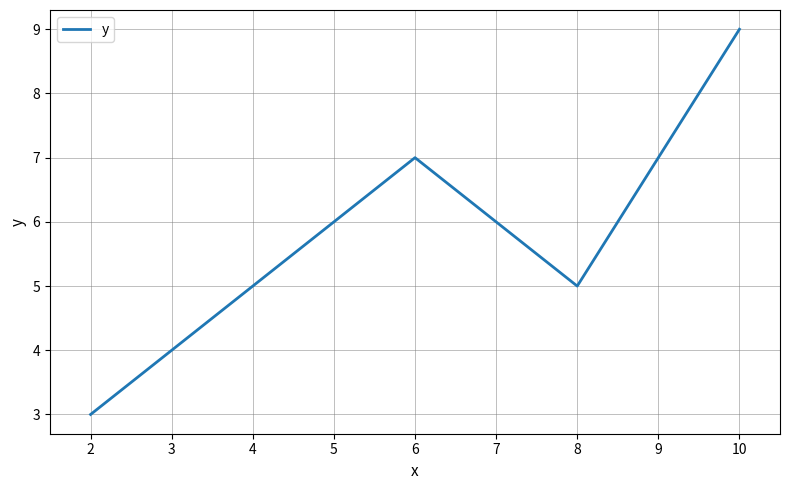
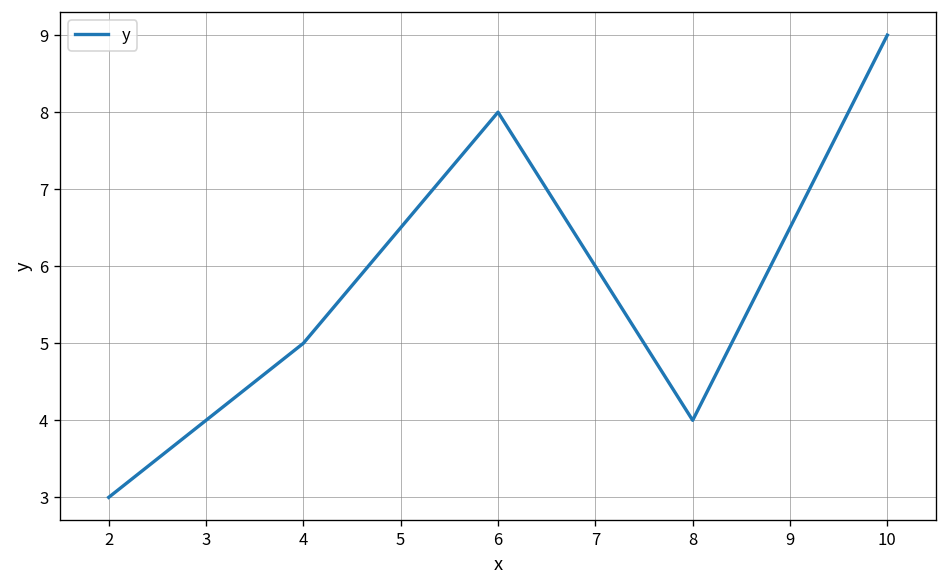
6: 7 -> 8
8: 5 -> 4
